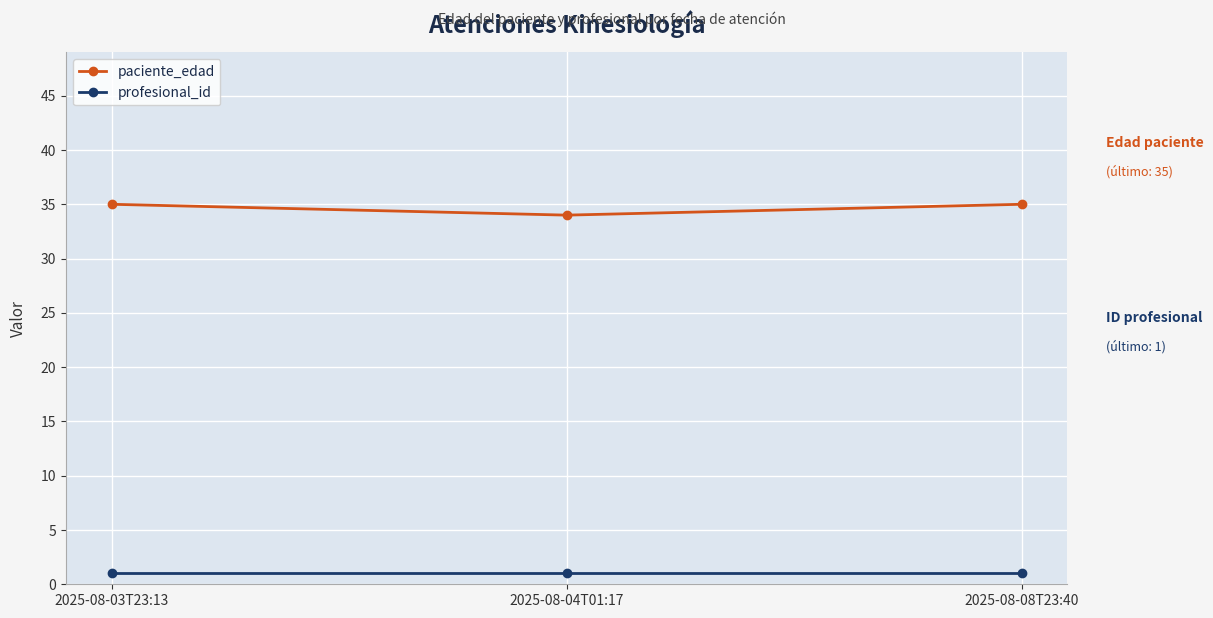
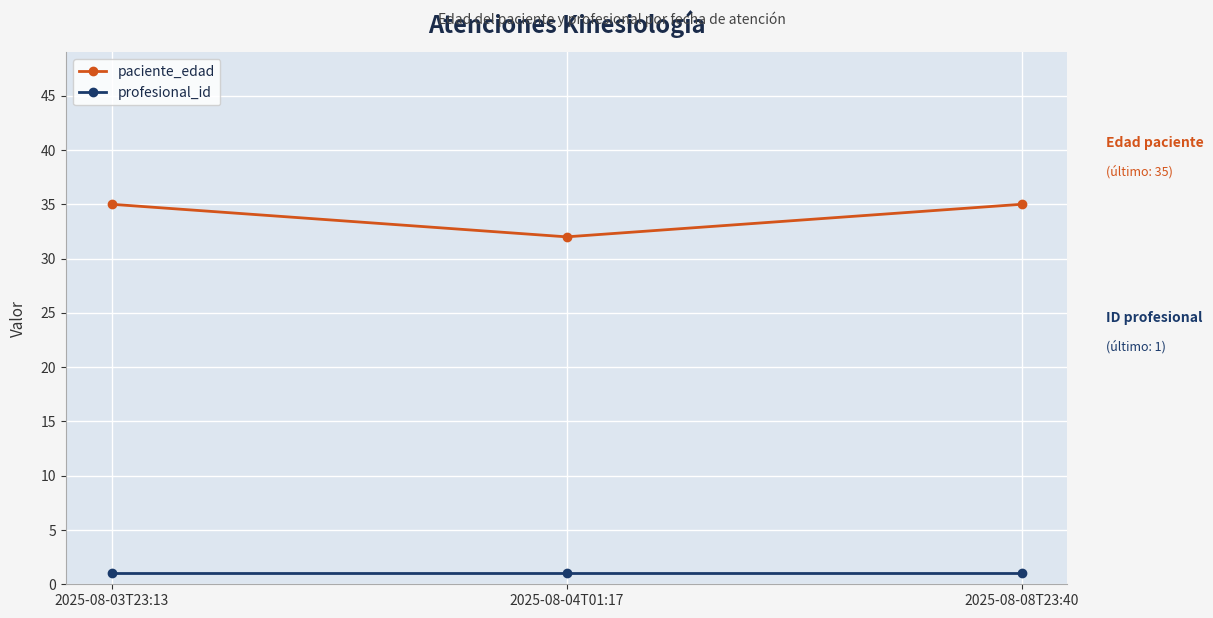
paciente_edad, 2025-08-04T01:17: 34 -> 32
